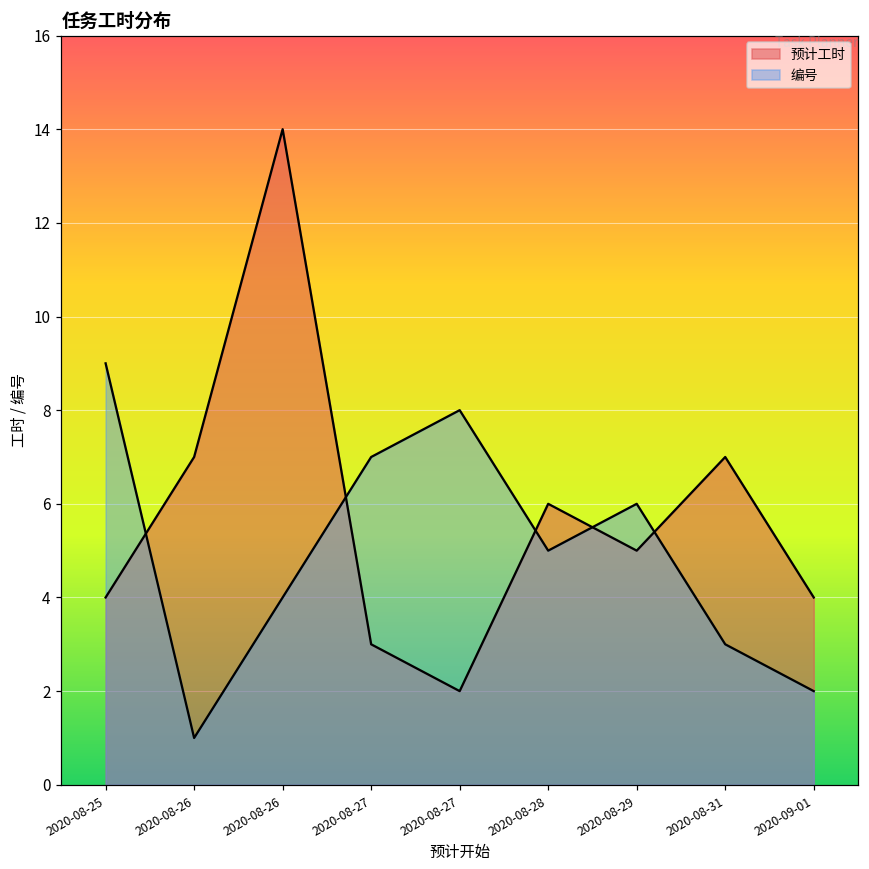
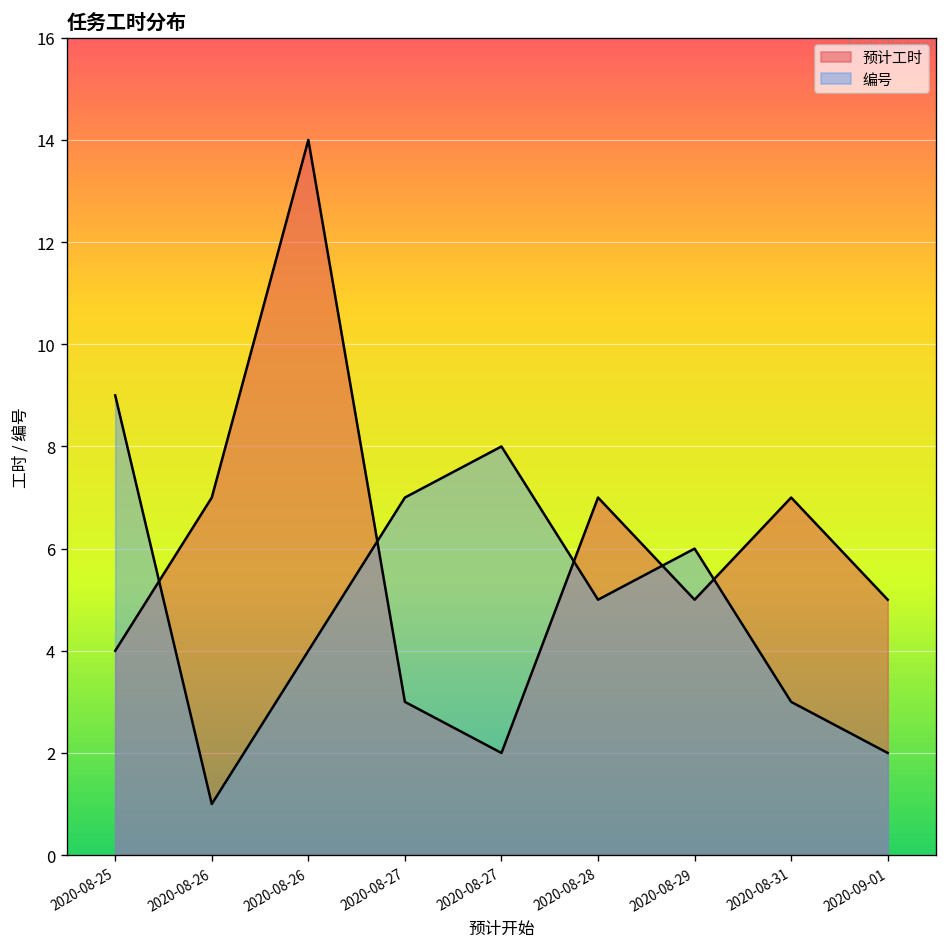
预计工时, 2020-08-28: 6 -> 7
预计工时, 2020-09-01: 4 -> 5
